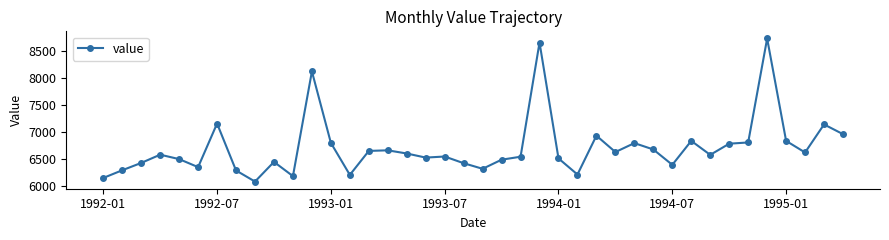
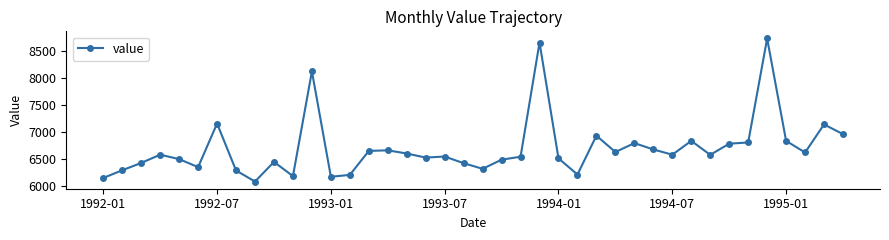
1993-01: 6800 -> 6200
1994-07: 6400 -> 6600
